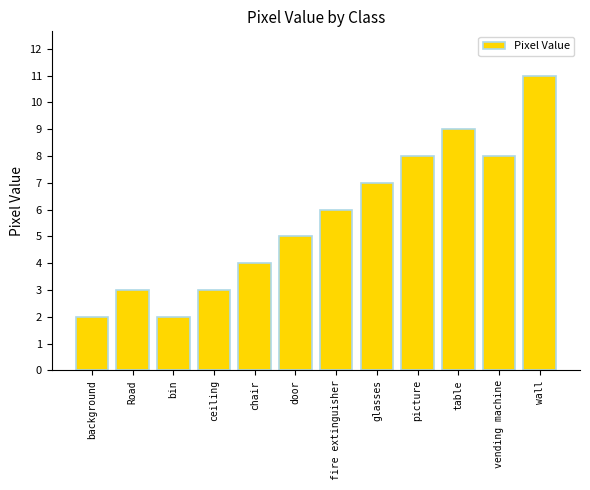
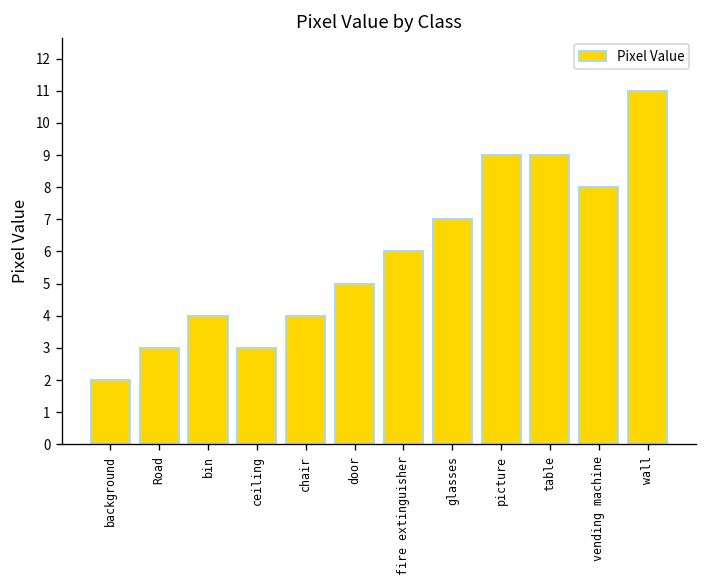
bin: 2 -> 4
picture: 8 -> 9
